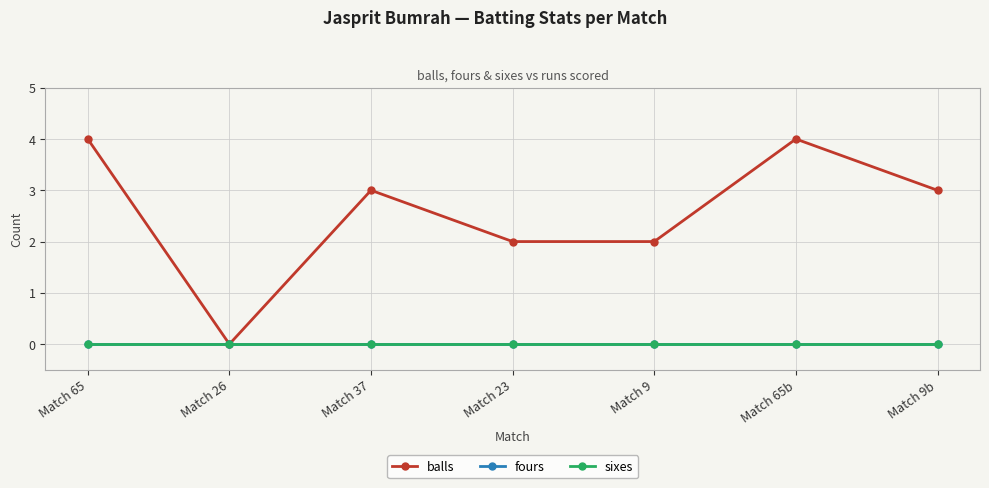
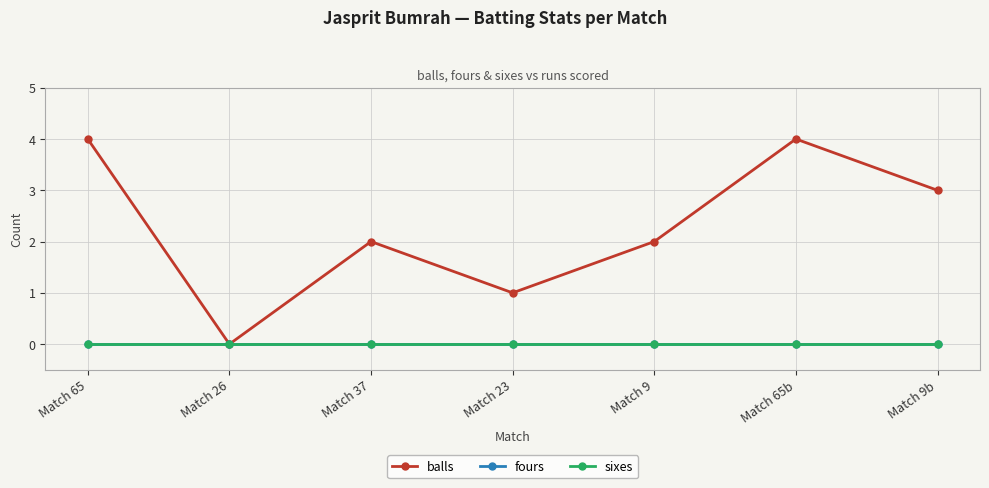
balls, Match 37: 3 -> 2
balls, Match 23: 2 -> 1
